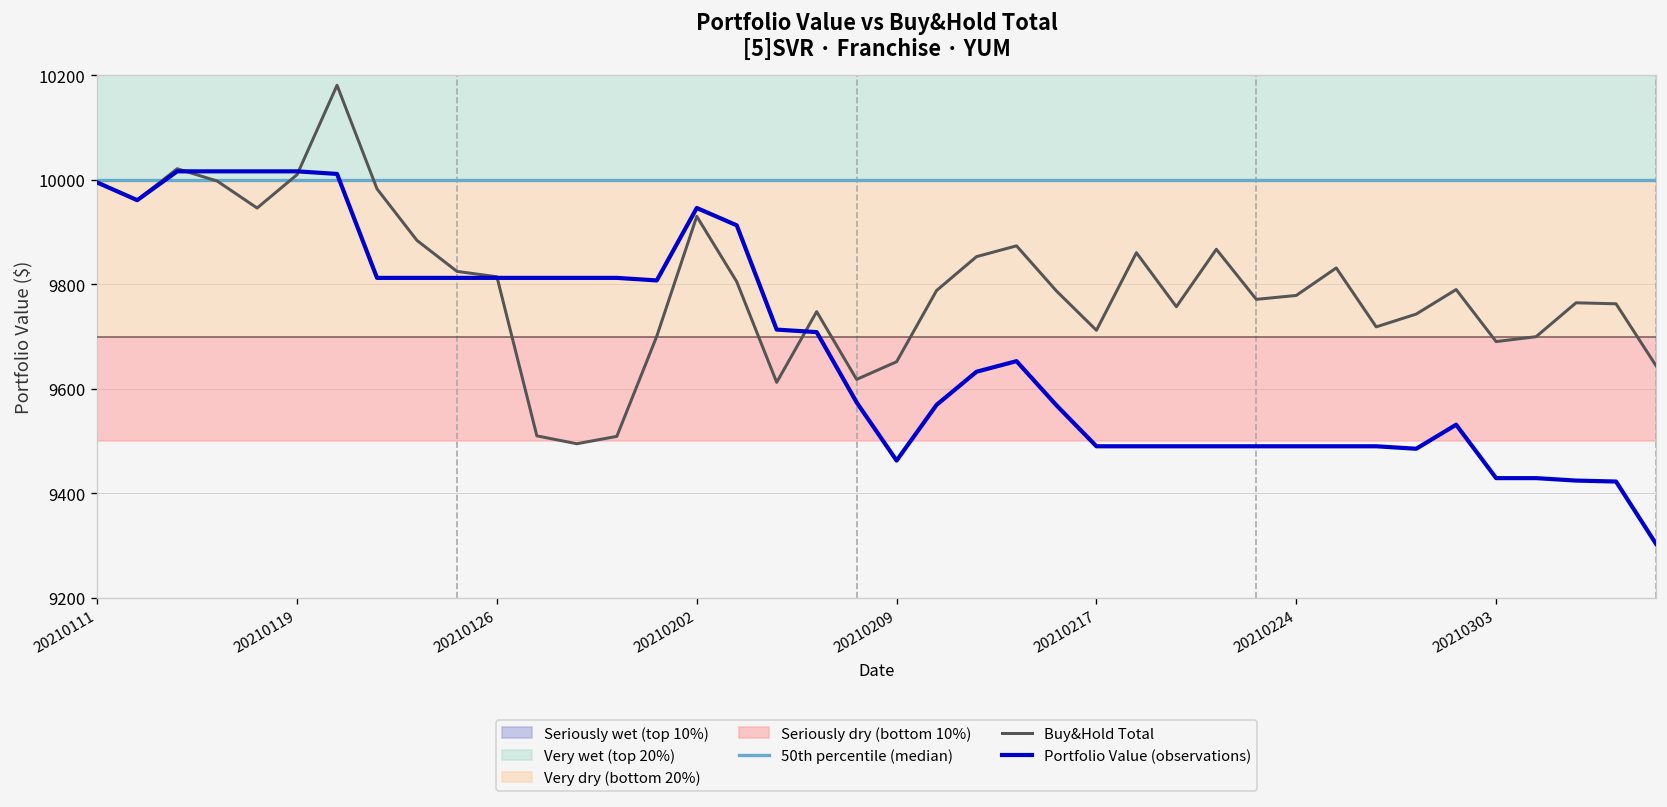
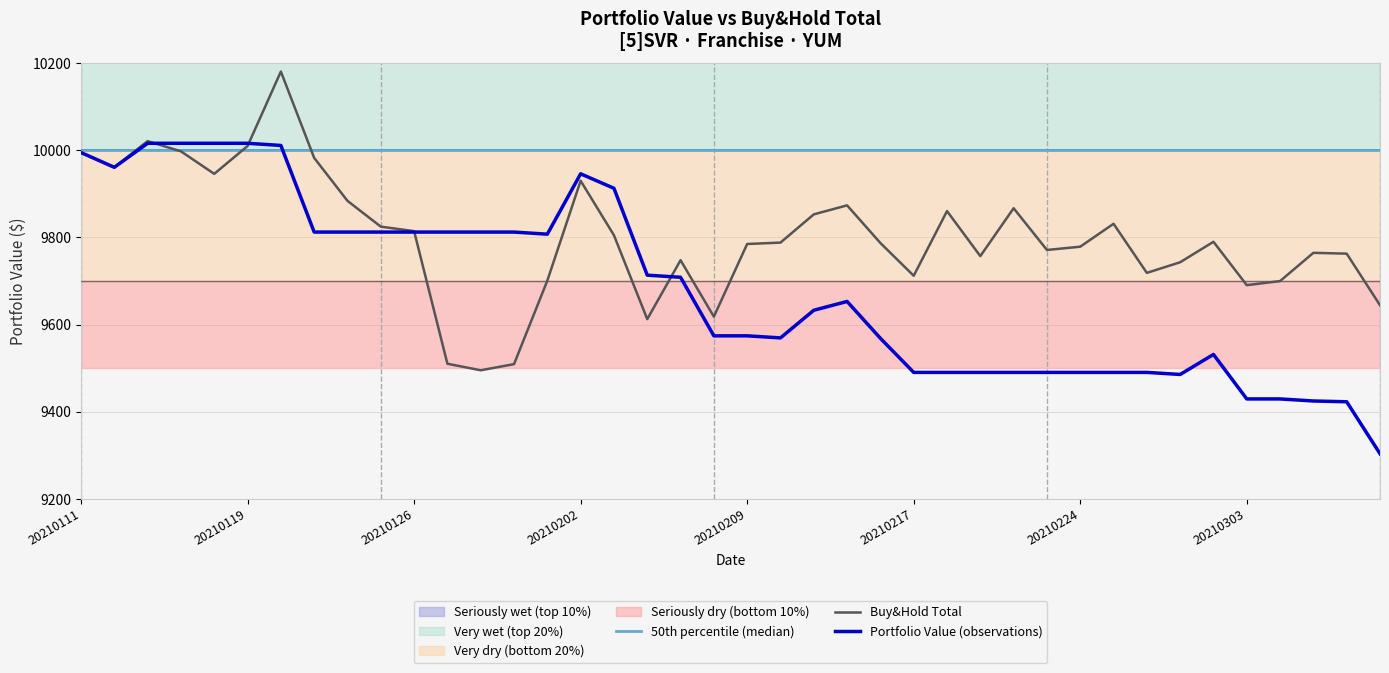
Buy&Hold Total, 20210209: 9650 -> 9790
Portfolio Value (observations), 20210209: 9460 -> 9570
